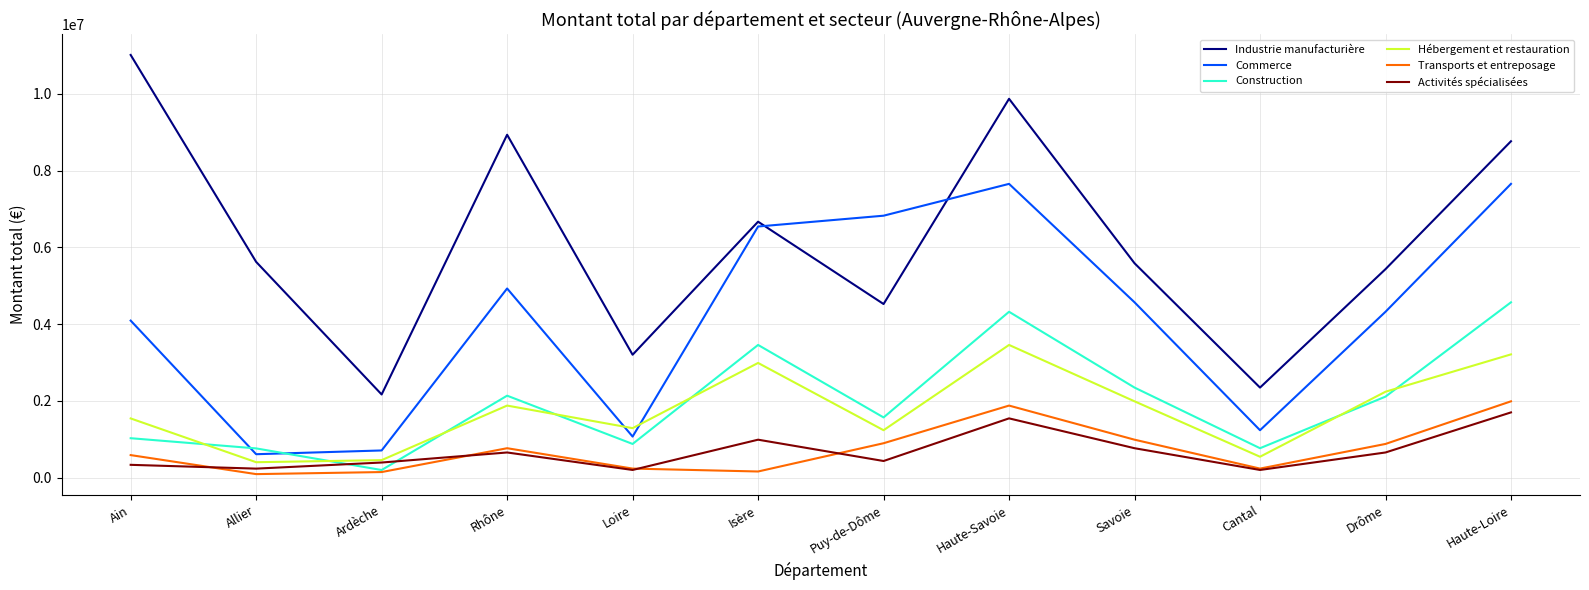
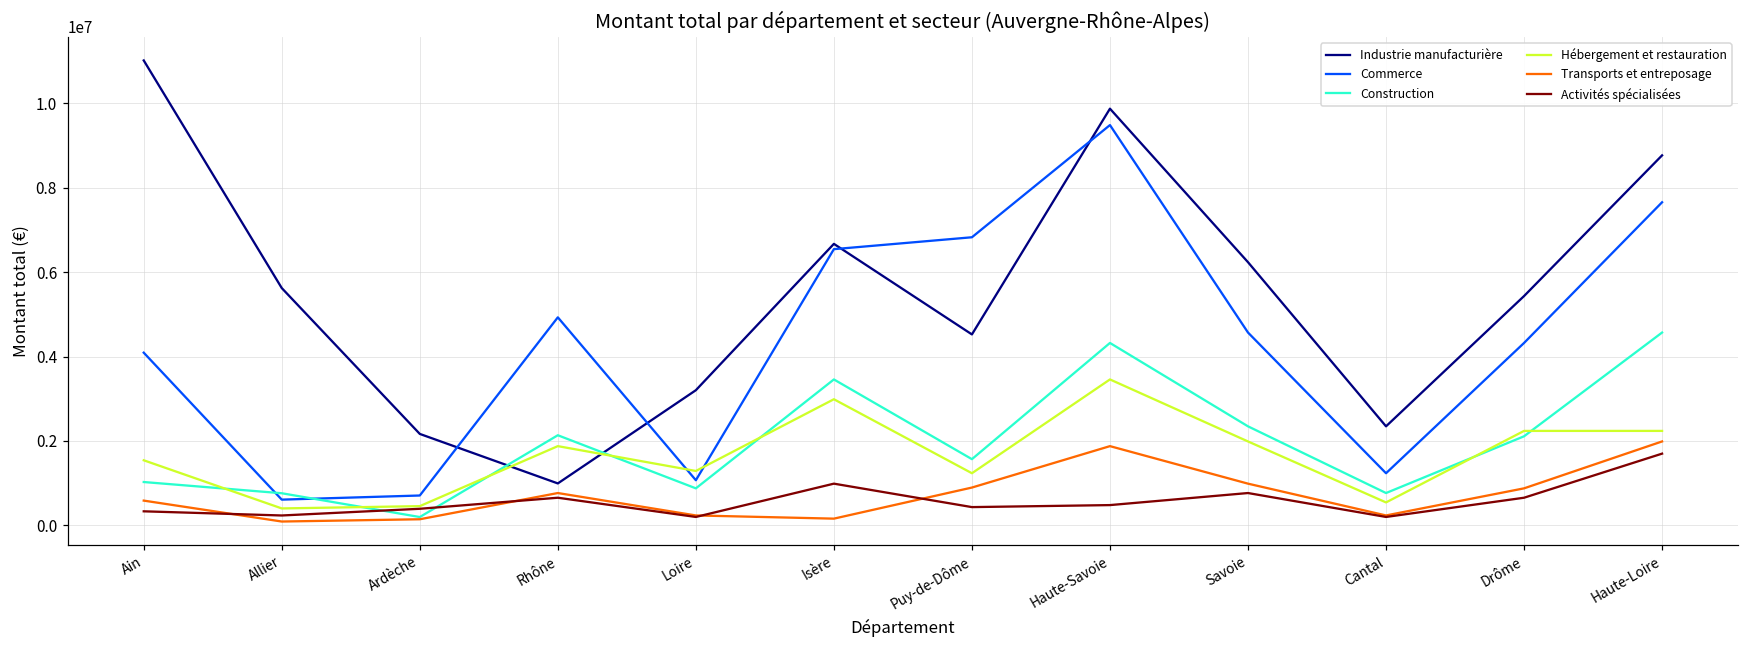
Industrie manufacturière, Rhône: 8900000 -> 1000000
Commerce, Haute-Savoie: 7700000 -> 9500000
Activités spécialisées, Haute-Savoie: 1500000 -> 500000
Industrie manufacturière, Savoie: 5600000 -> 6200000
Hébergement et restauration, Haute-Loire: 3200000 -> 2200000
